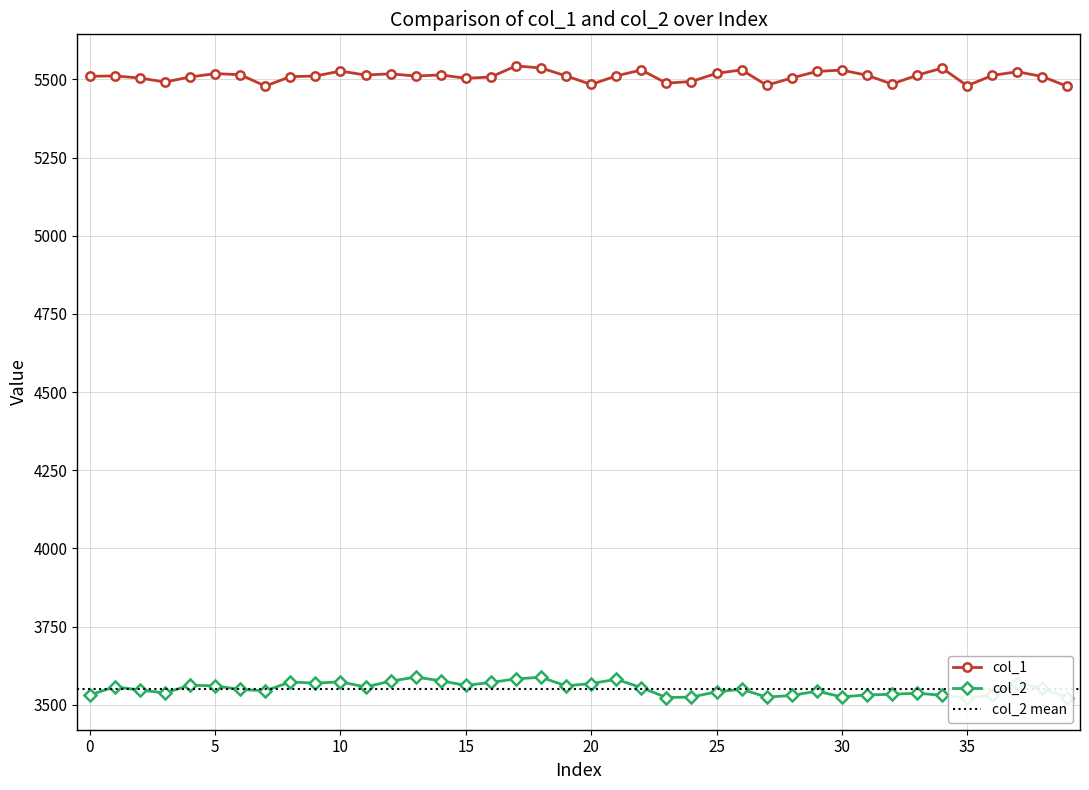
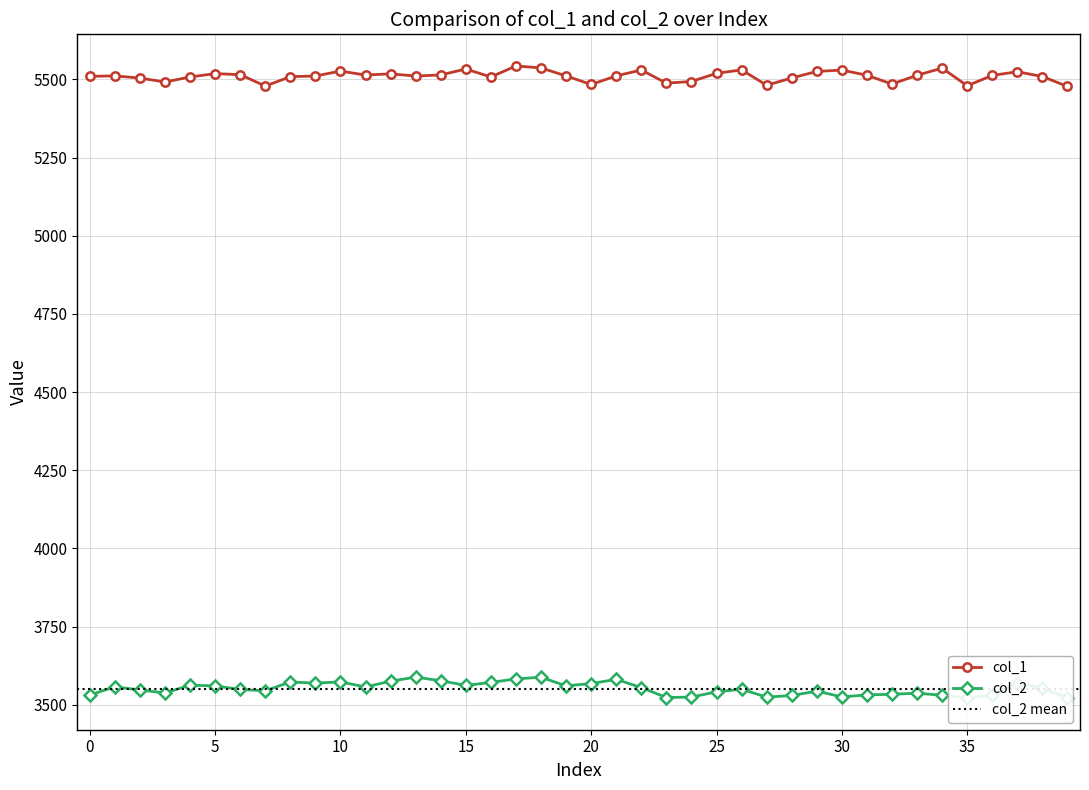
col_1, 15: 5500 -> 5530
